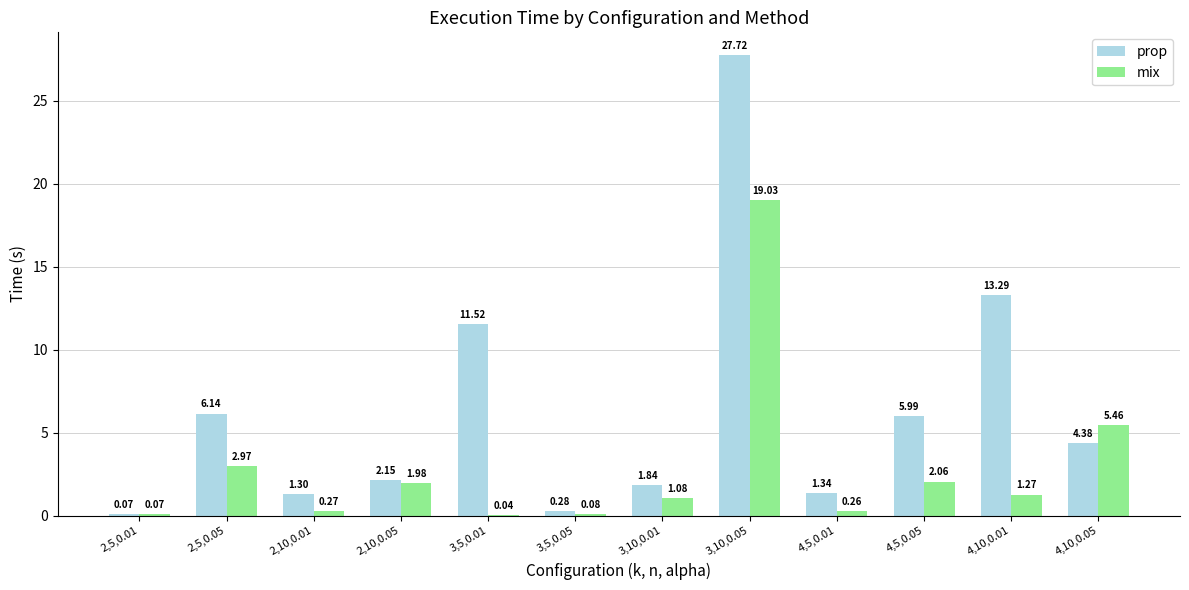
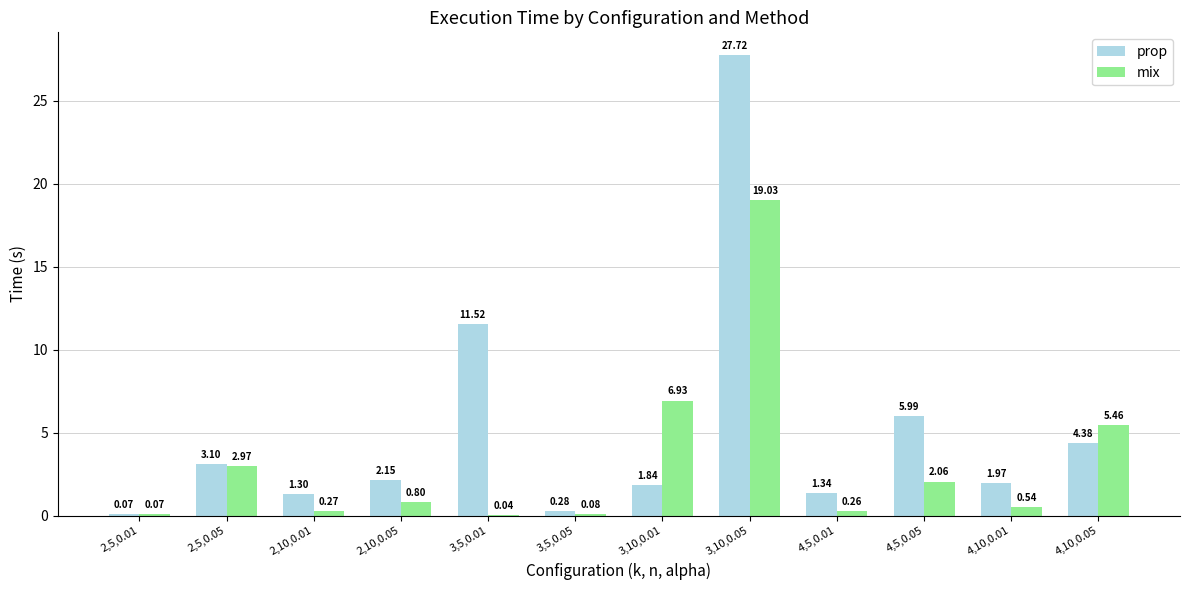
prop, 2,5,0.05: 6.14 -> 3.10
mix, 2,10,0.05: 1.98 -> 0.80
mix, 3,10,0.01: 1.08 -> 6.93
prop, 4,10,0.01: 13.29 -> 1.97
mix, 4,10,0.01: 1.27 -> 0.54
